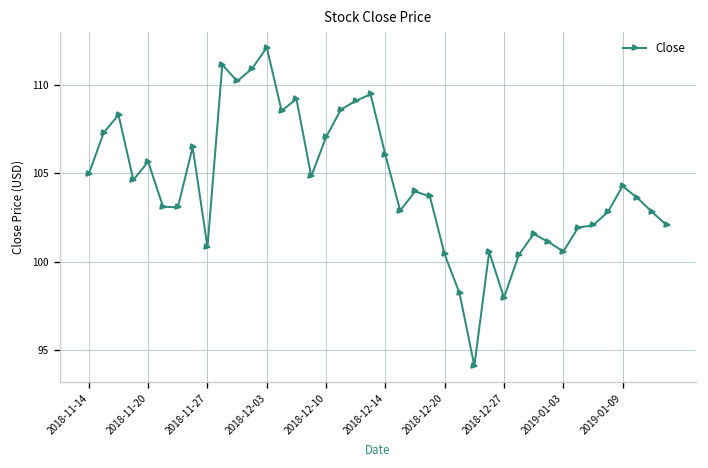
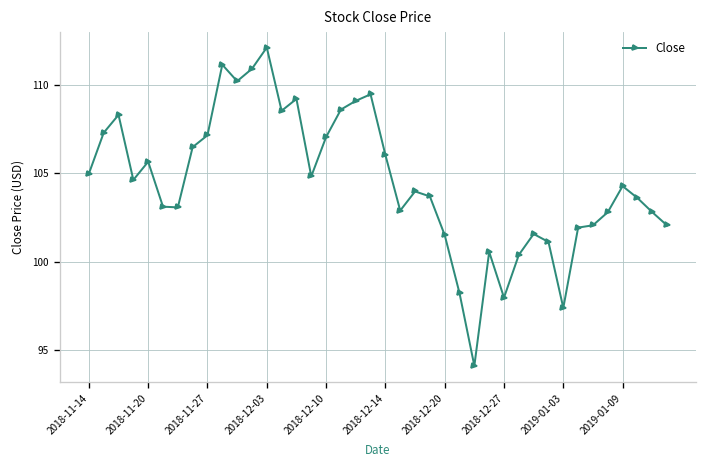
2018-11-27: 100.8 -> 107.1
2018-12-20: 100.4 -> 101.5
2019-01-03: 100.6 -> 97.4
